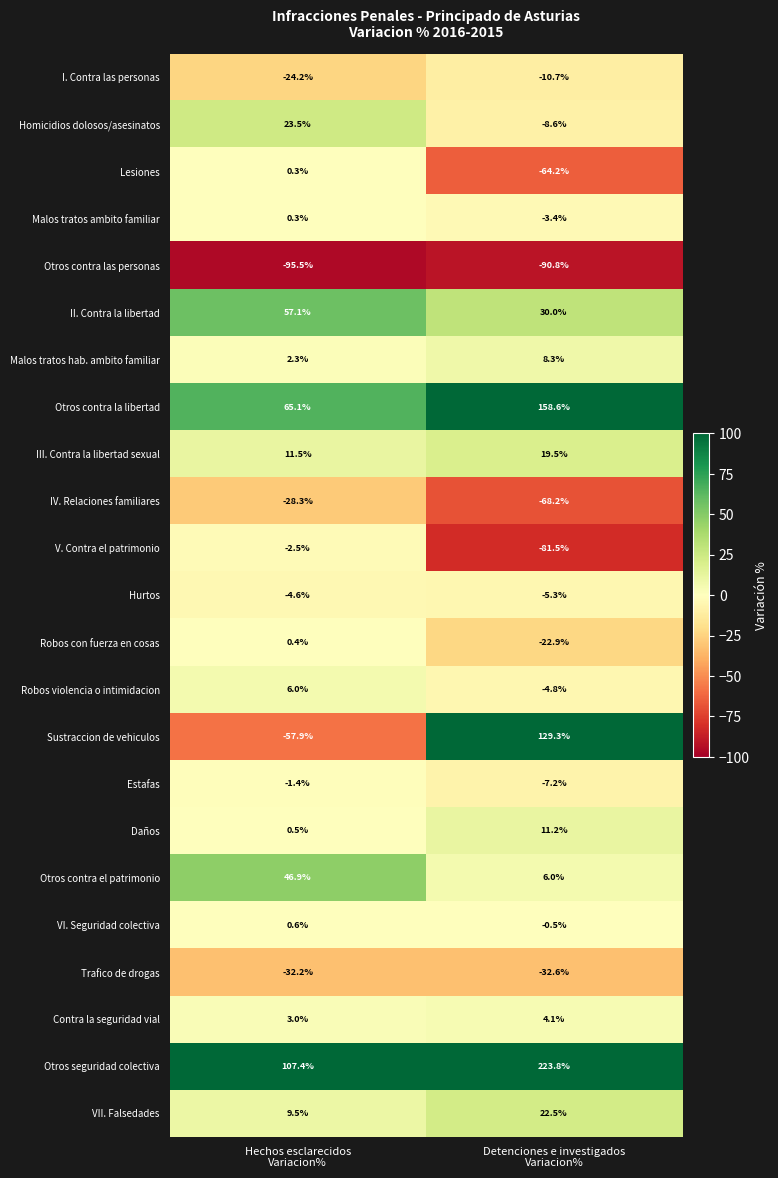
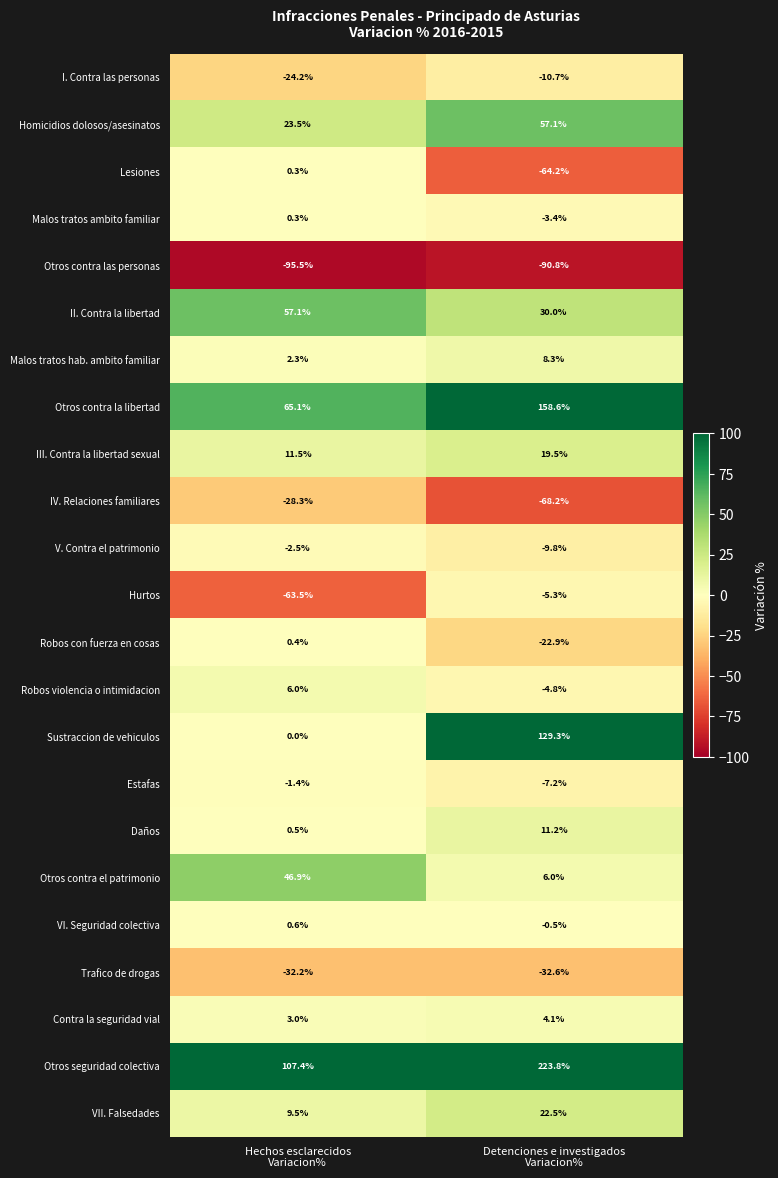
Homicidios dolosos/asesinatos, Detenciones e investigados Variacion%: -8.6% -> 57.1%
V. Contra el patrimonio, Detenciones e investigados Variacion%: -81.5% -> -9.8%
Hurtos, Hechos esclarecidos Variacion%: -4.6% -> -63.5%
Sustraccion de vehiculos, Hechos esclarecidos Variacion%: -57.9% -> 0.0%
